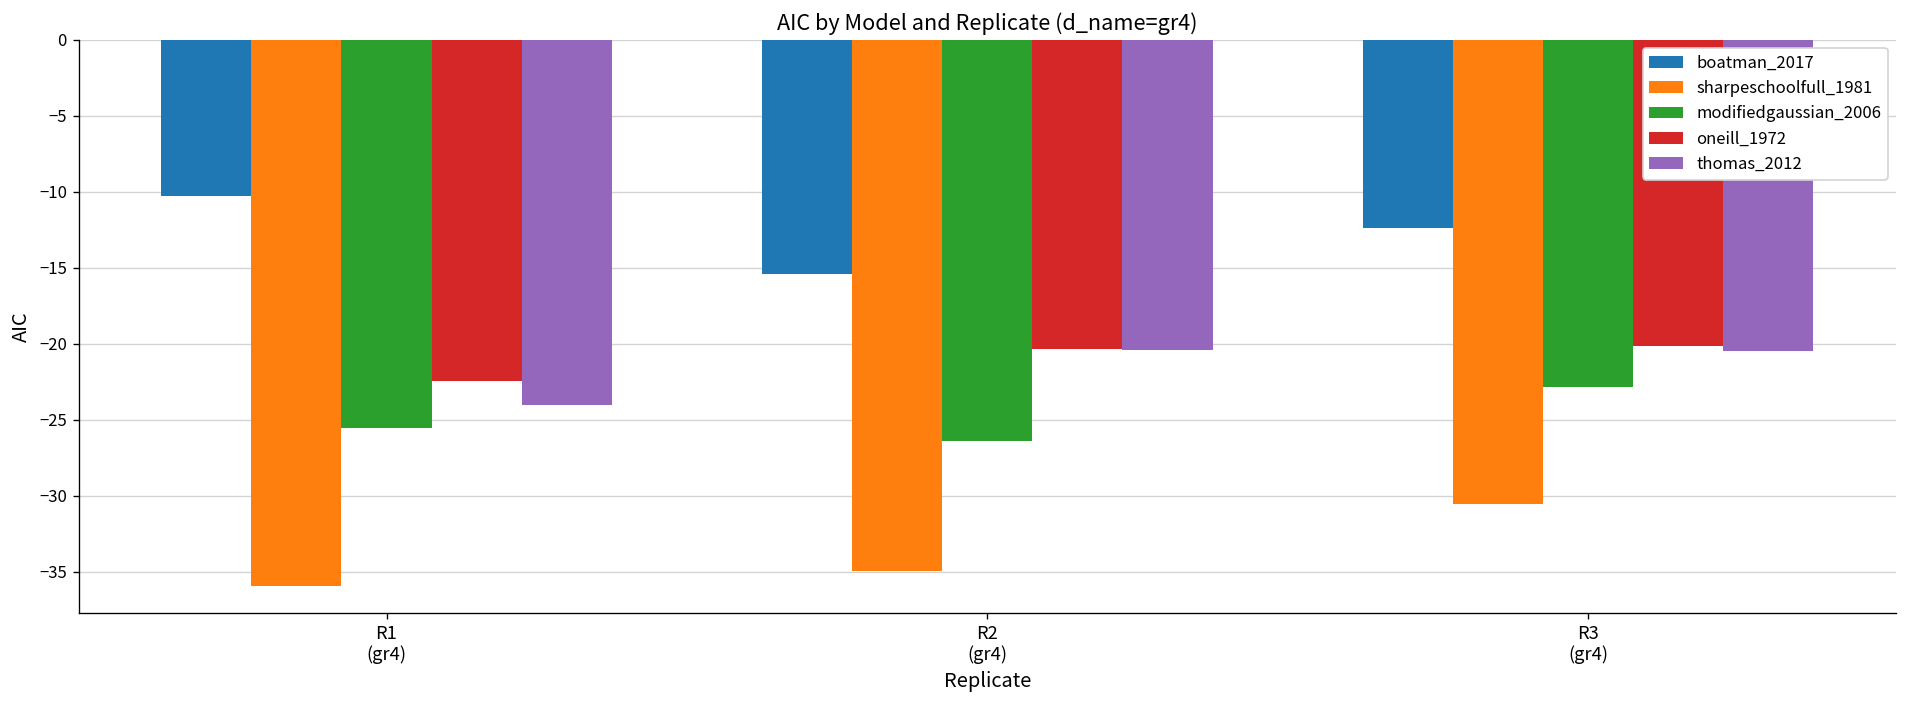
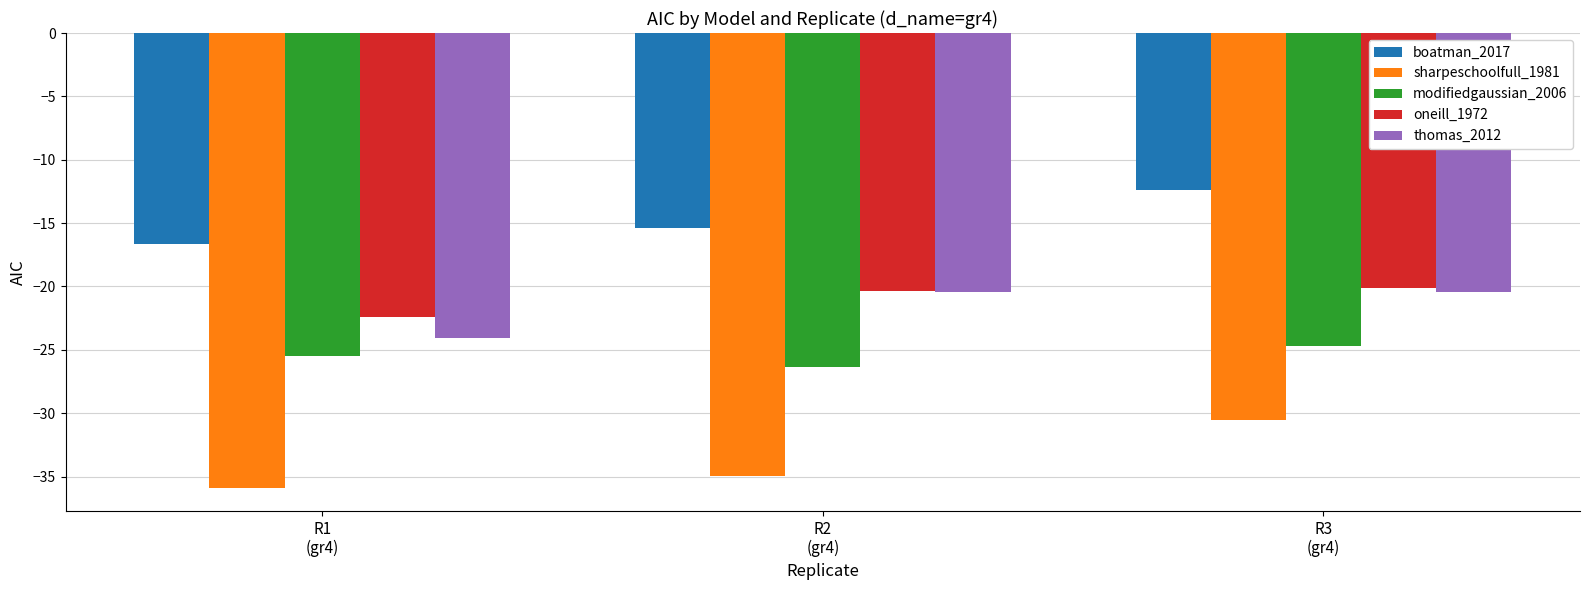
boatman_2017, R1 (gr4): -10.3 -> -16.6
modifiedgaussian_2006, R3 (gr4): -22.9 -> -24.7
